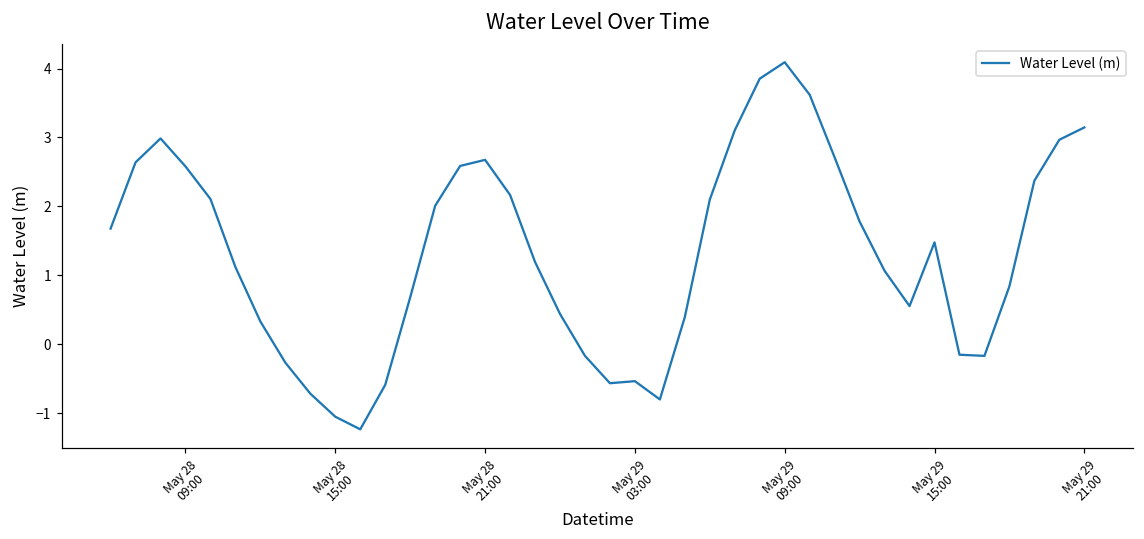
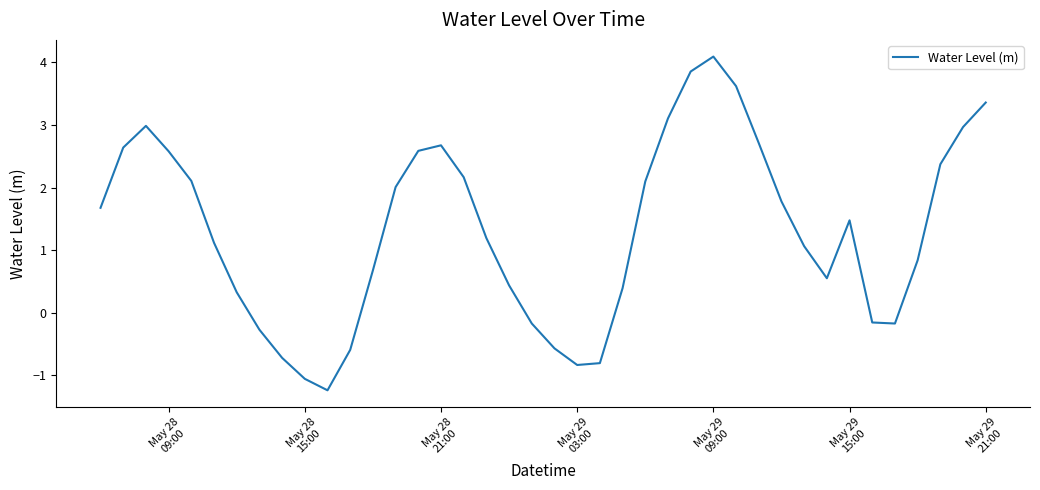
May 29 03:00: -0.5 -> -0.8
May 29 21:00: 3.1 -> 3.4
